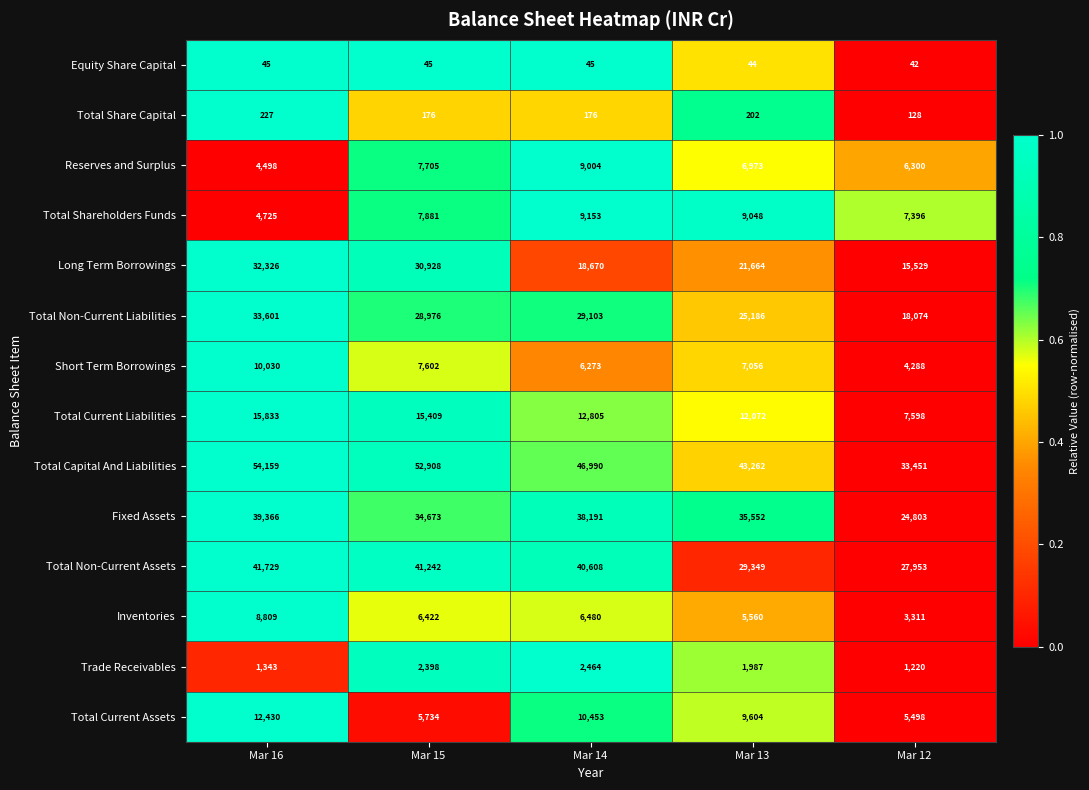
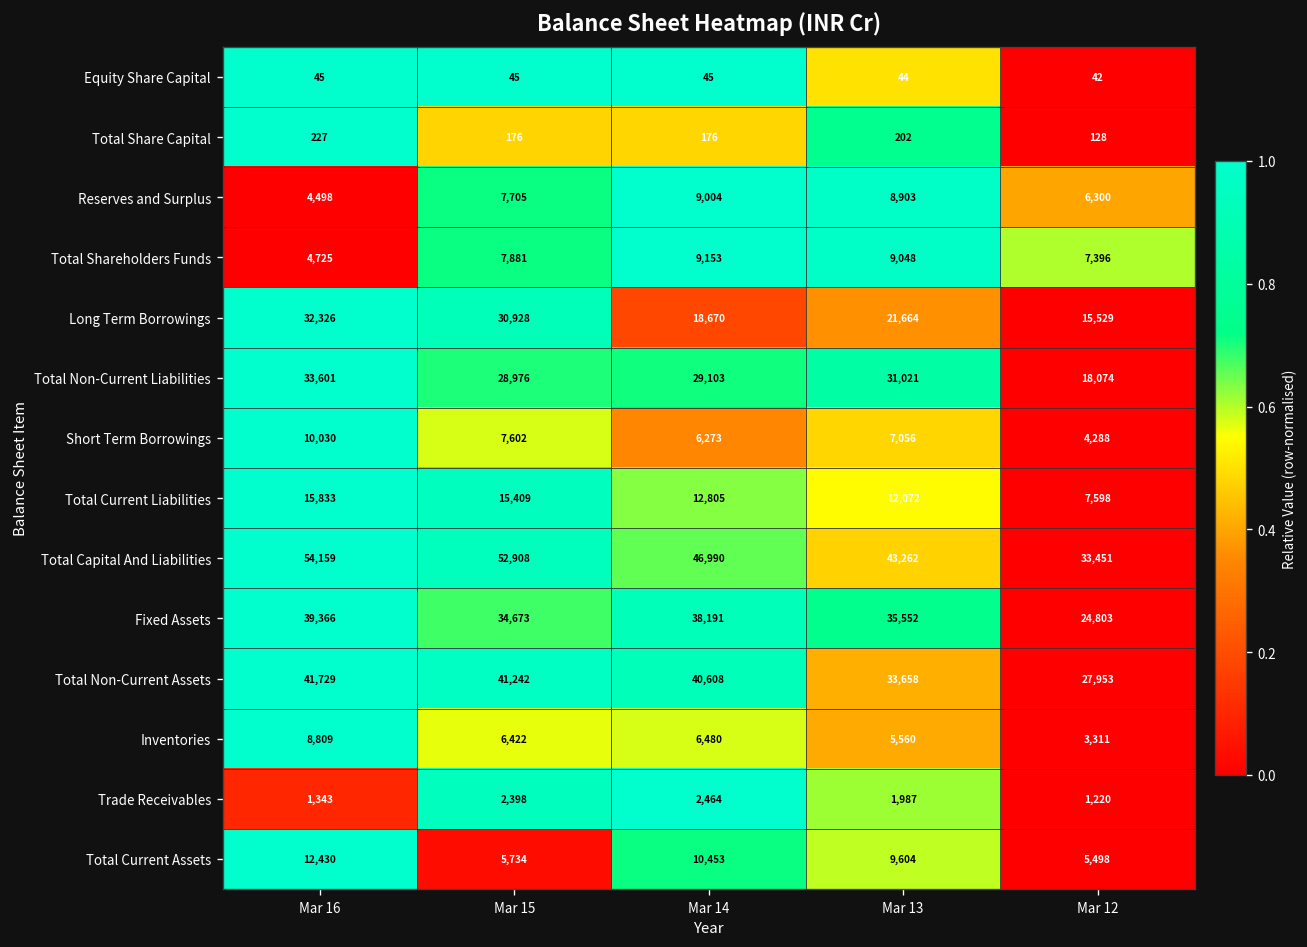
Reserves and Surplus, Mar 13: 6,973 -> 8,903
Total Non-Current Liabilities, Mar 13: 25,186 -> 31,021
Total Non-Current Assets, Mar 13: 29,349 -> 33,658
